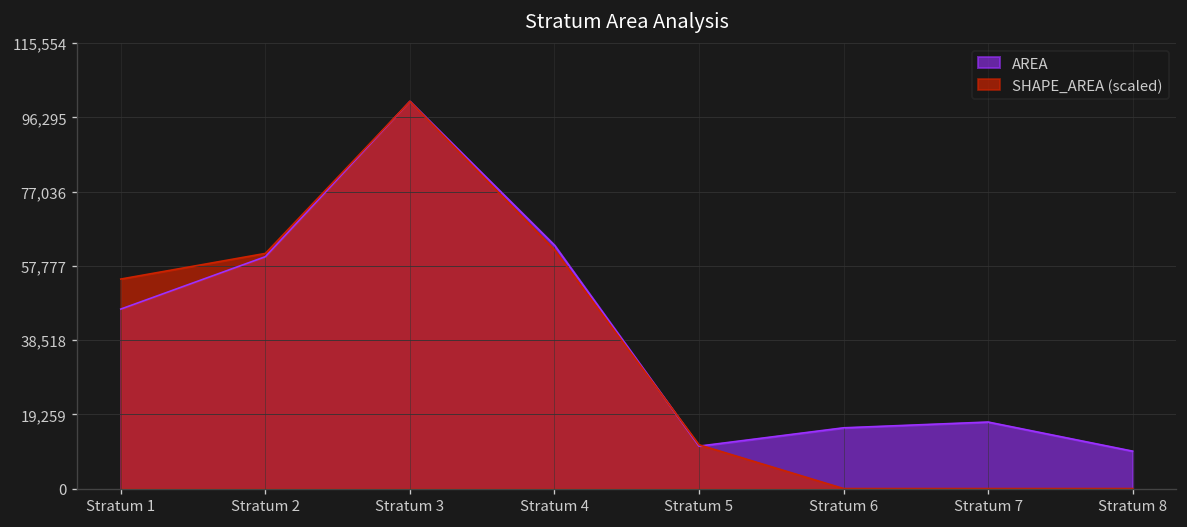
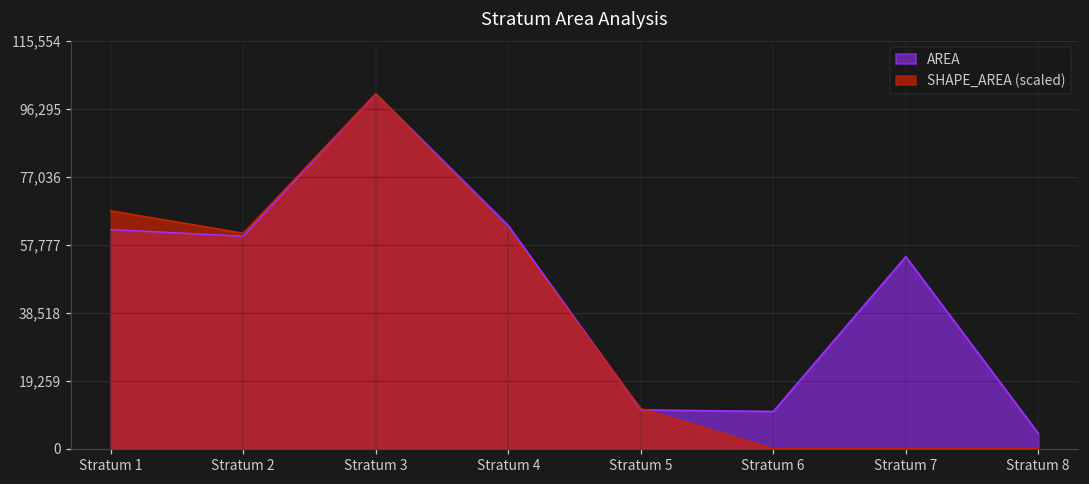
AREA, Stratum 1: 47,000 -> 62,000
SHAPE_AREA (scaled), Stratum 1: 54,000 -> 67,000
AREA, Stratum 6: 16,000 -> 11,000
AREA, Stratum 7: 17,000 -> 54,000
AREA, Stratum 8: 10,000 -> 4,000
